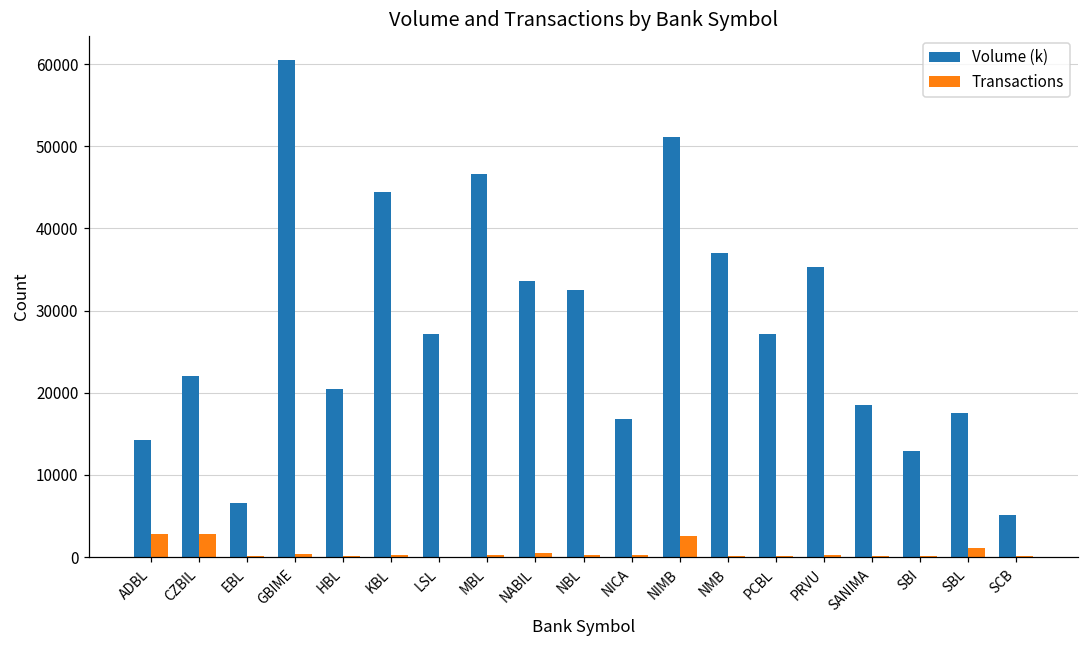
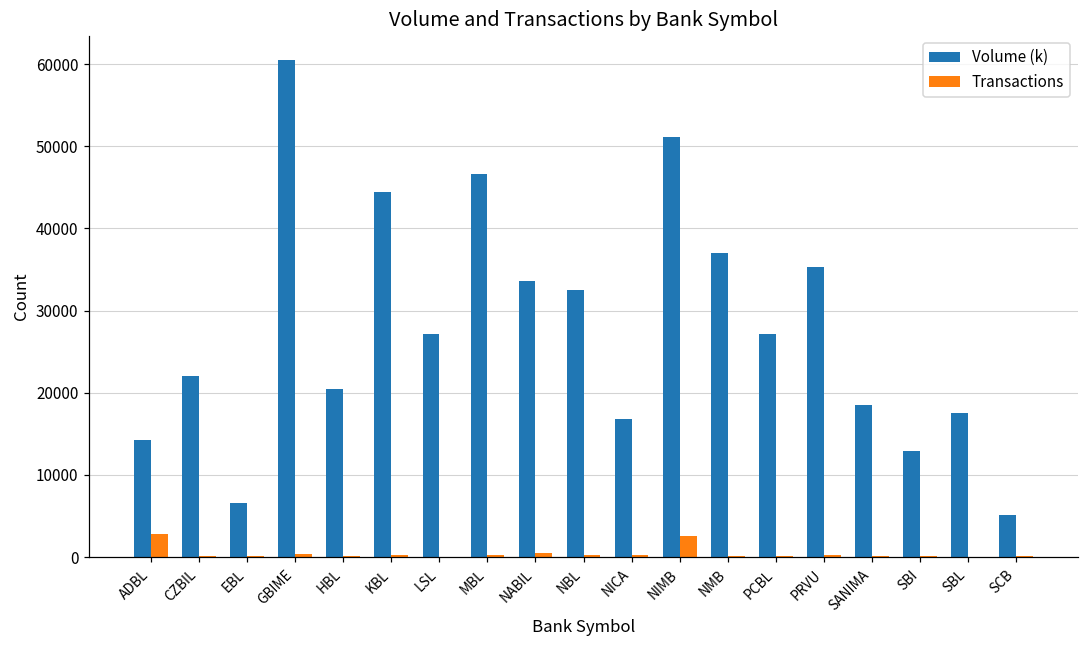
Transactions, CZBIL: 3000 -> 0
Transactions, SBL: 1000 -> 0
